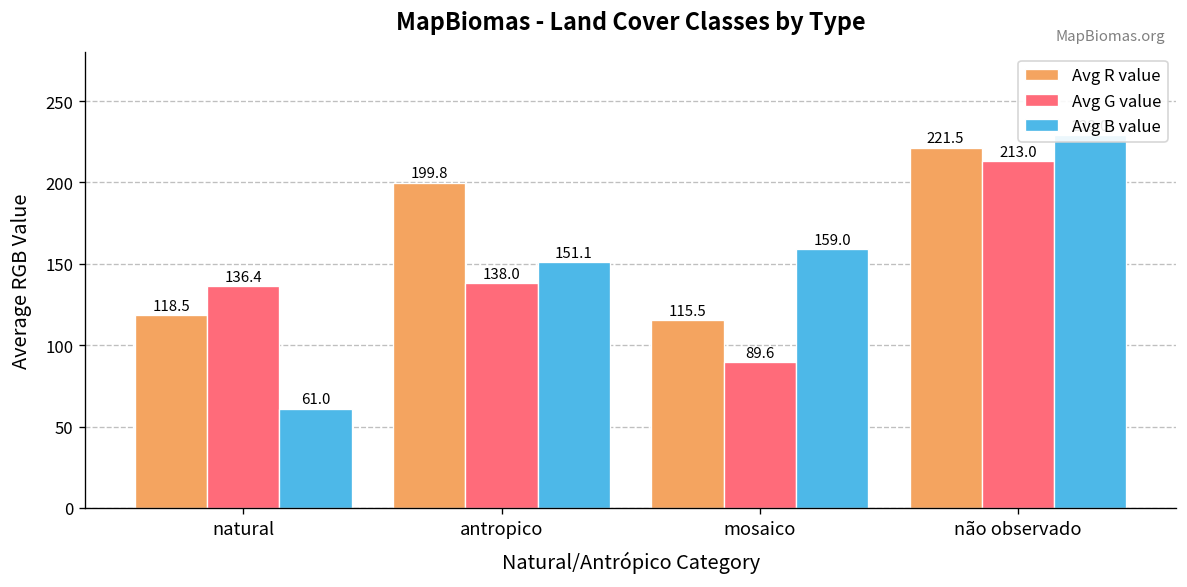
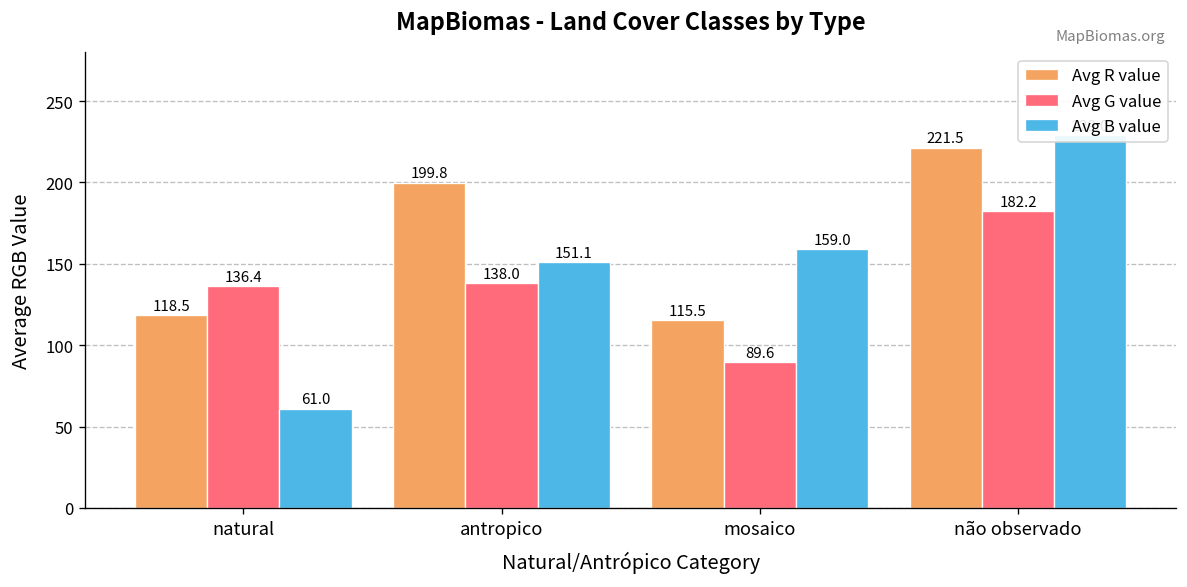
Avg G value, não observado: 213.0 -> 182.2
